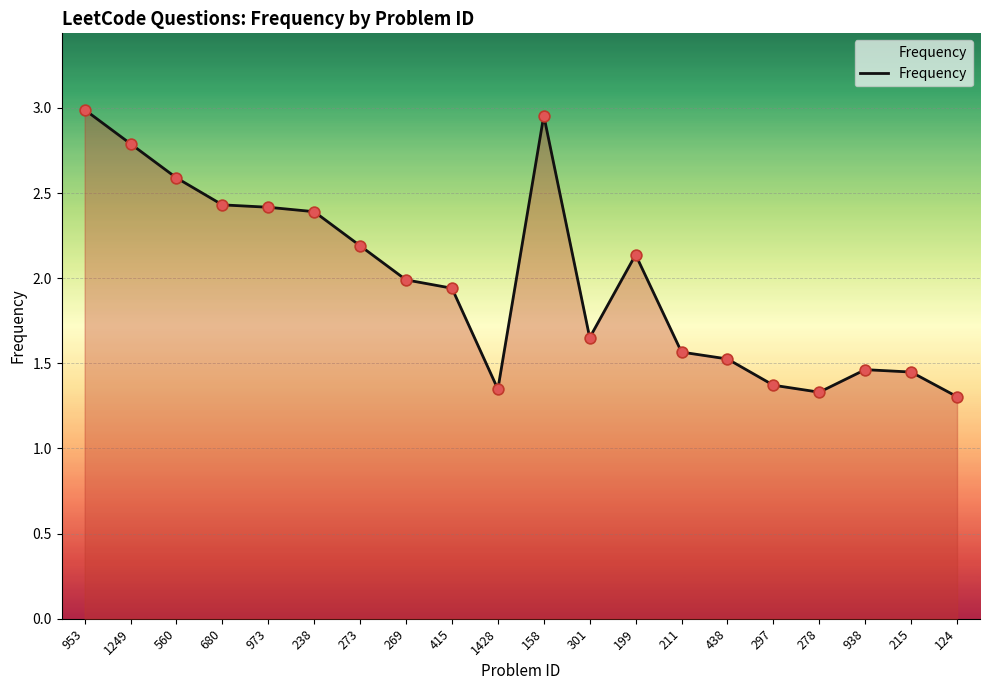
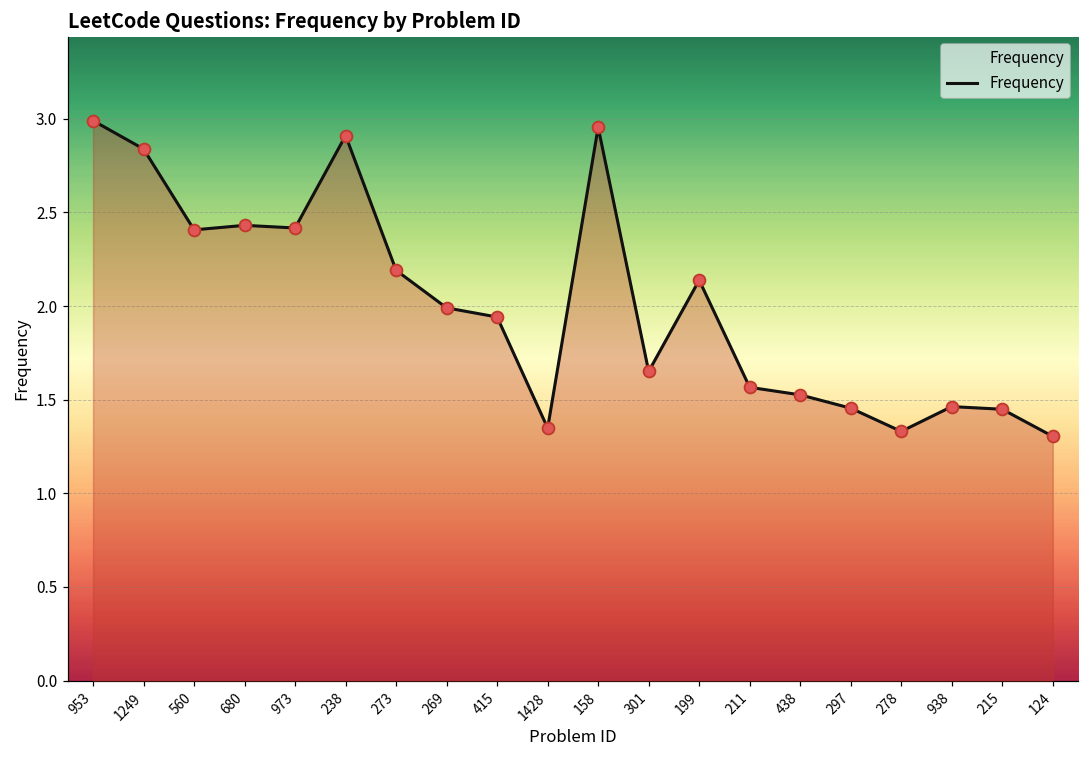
1249: 2.79 -> 2.84
560: 2.59 -> 2.41
238: 2.39 -> 2.91
297: 1.37 -> 1.45
